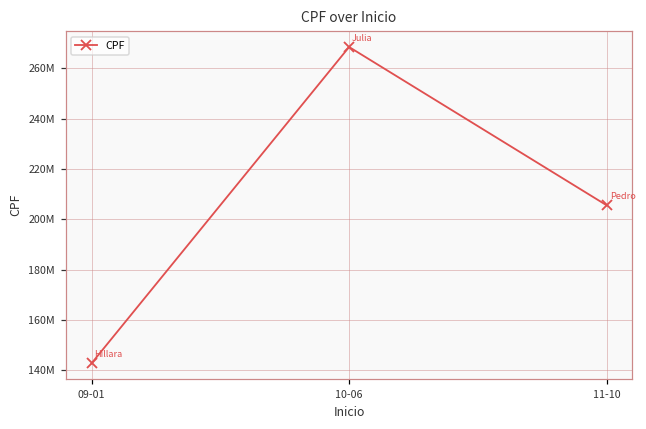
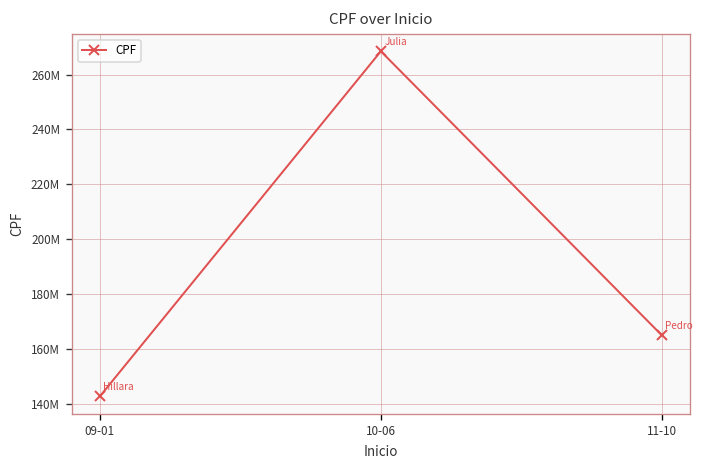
11-10: 206000000 -> 165000000
